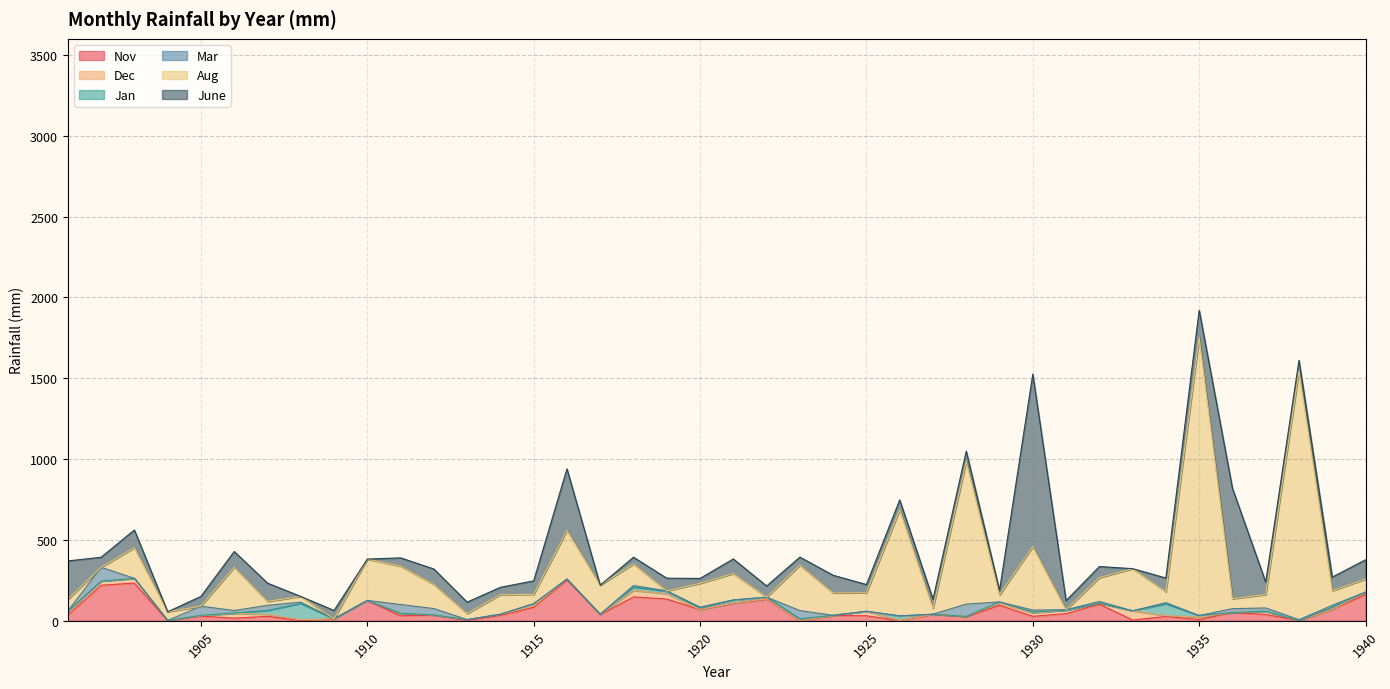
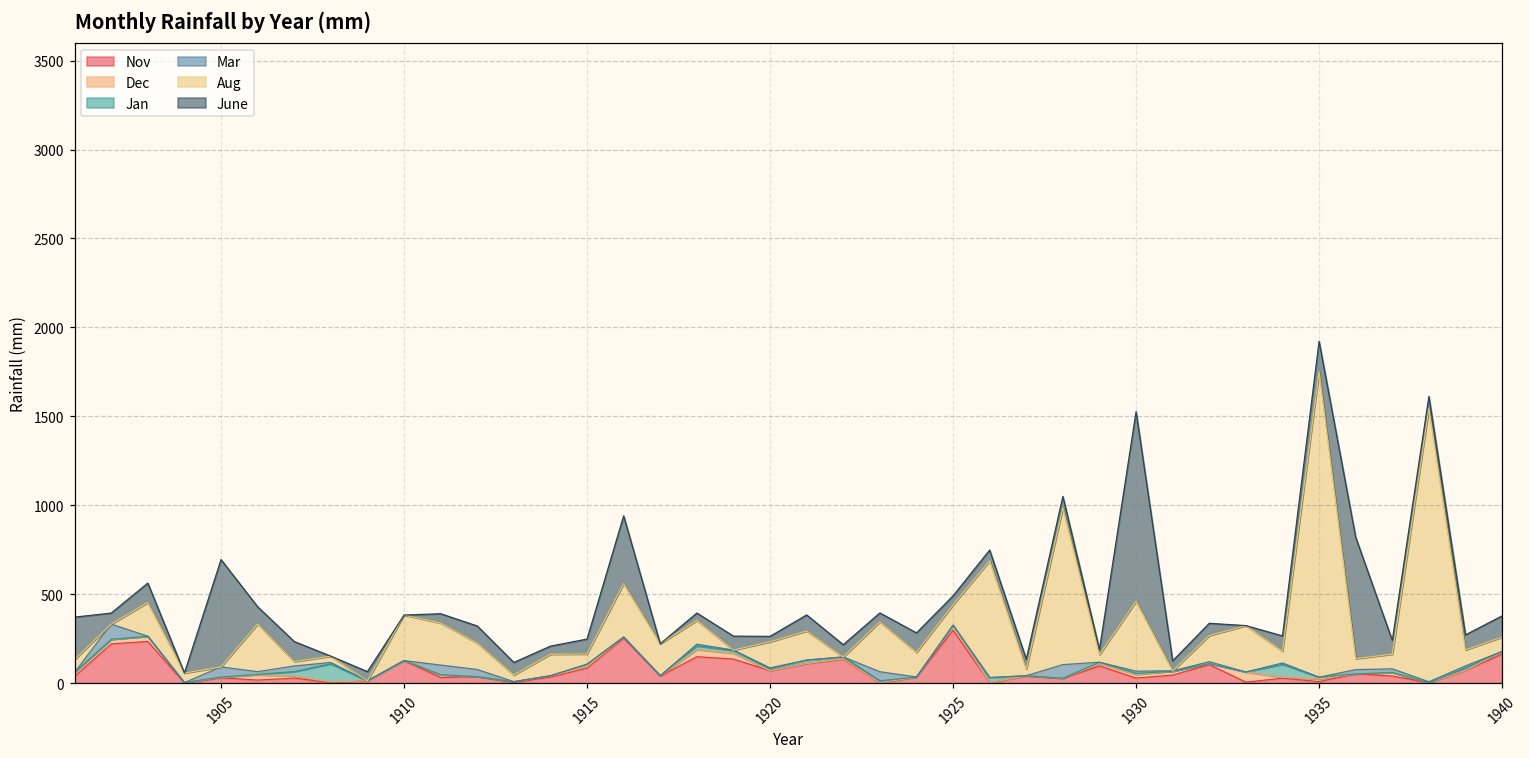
June, 1905: 60 -> 600
Nov, 1925: 30 -> 300
